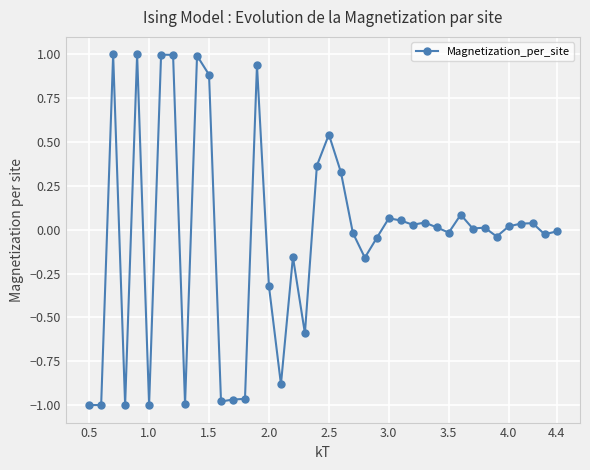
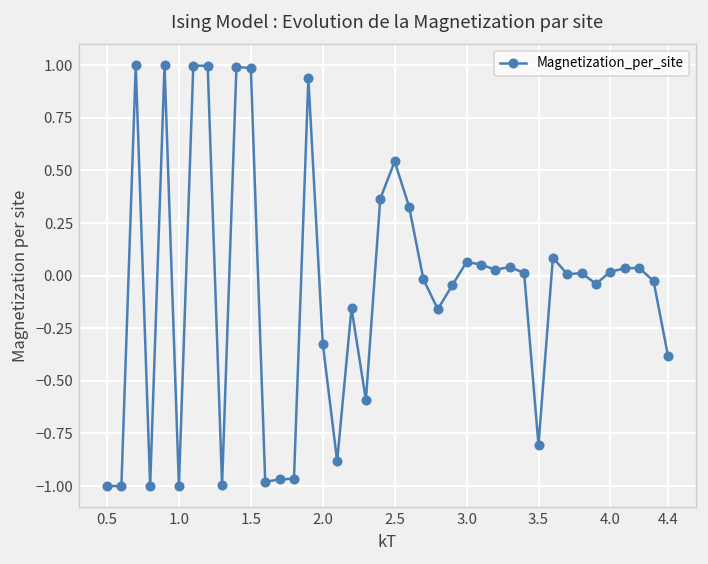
1.5: 0.88 -> 0.99
3.5: -0.02 -> -0.81
4.4: -0.01 -> -0.38
